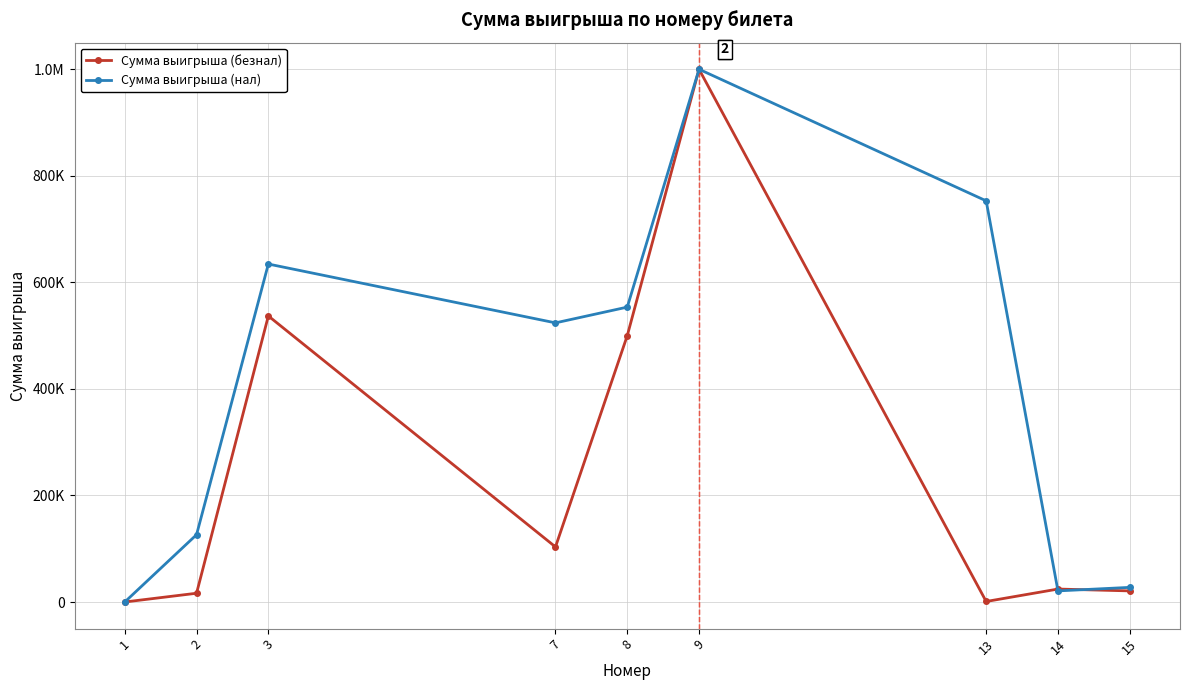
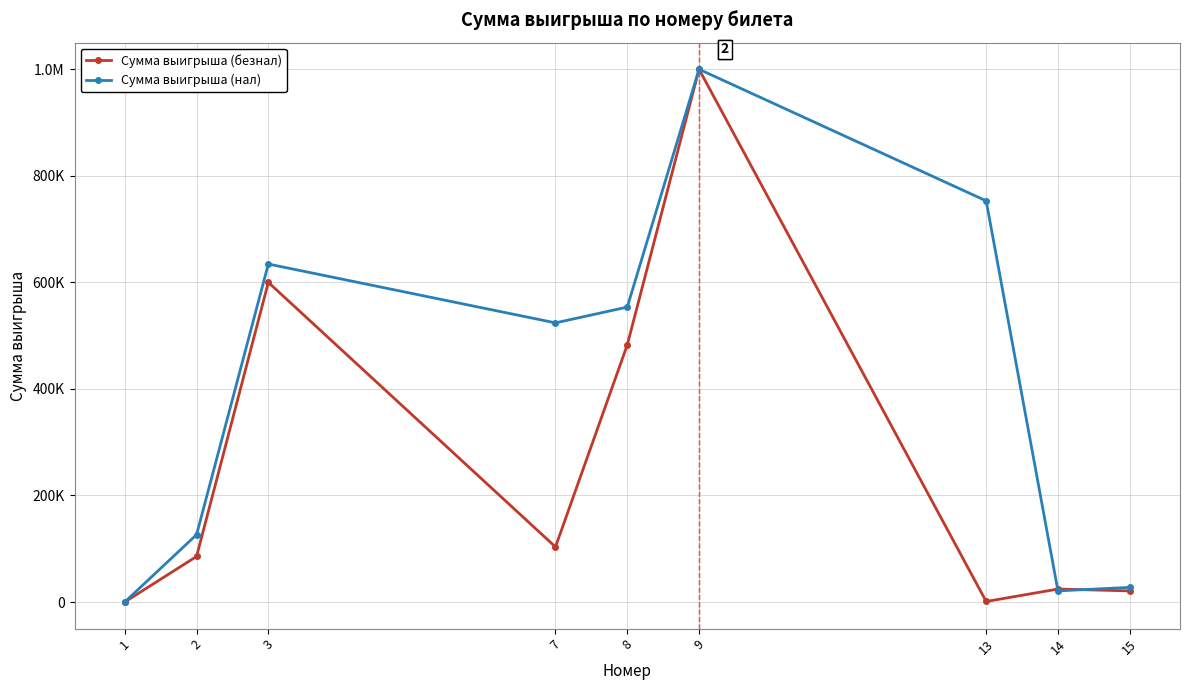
Сумма выигрыша (безнал), 2: 20000 -> 90000
Сумма выигрыша (безнал), 3: 540000 -> 600000
Сумма выигрыша (безнал), 8: 500000 -> 480000
